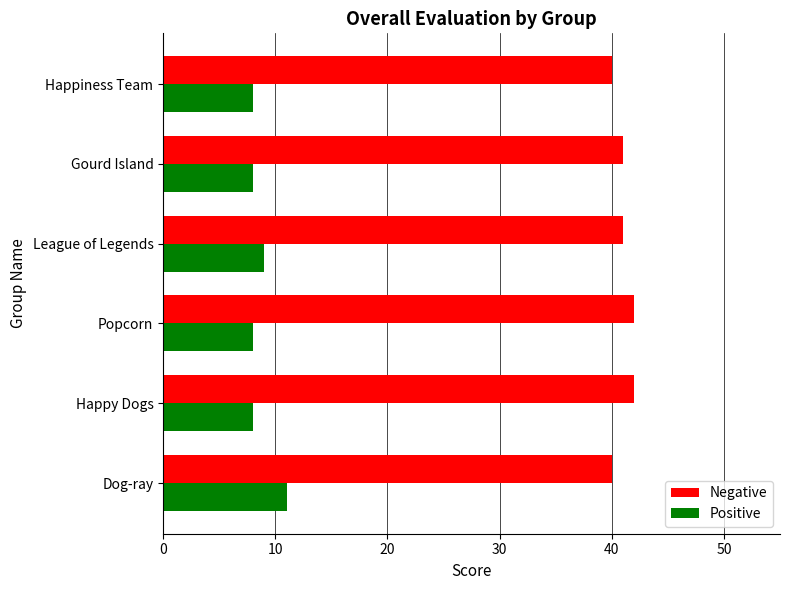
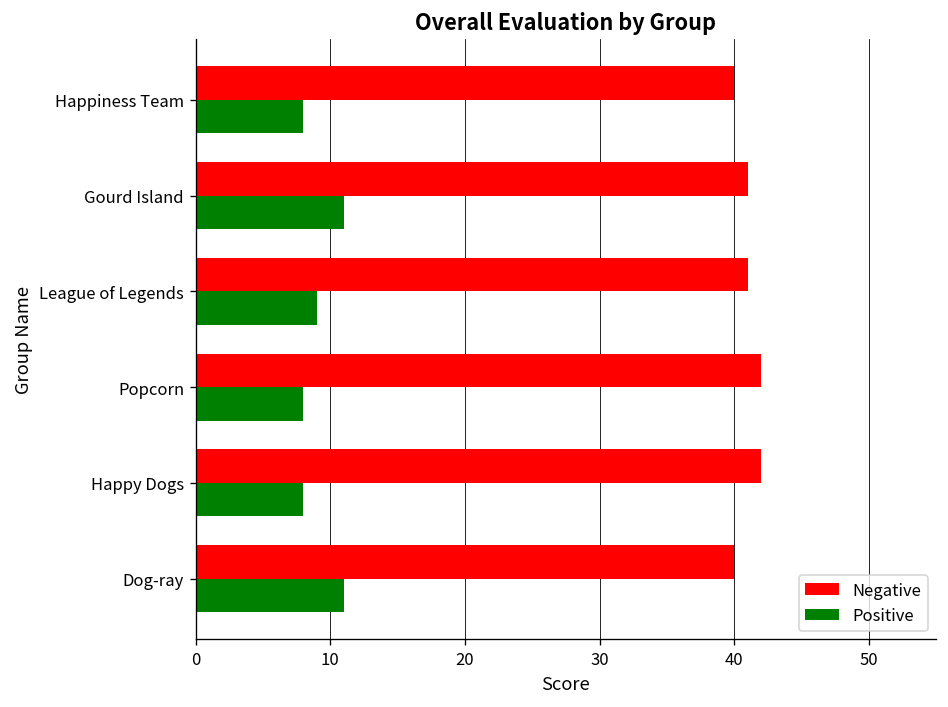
Positive, Gourd Island: 8 -> 11
